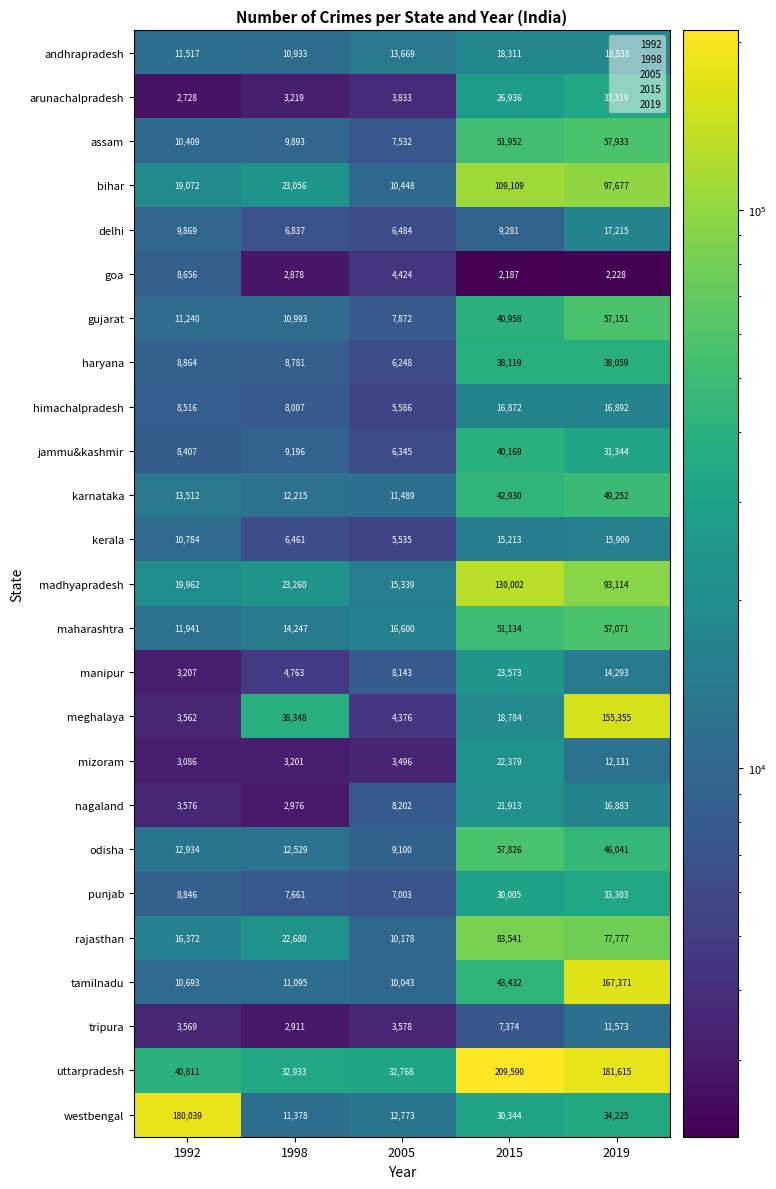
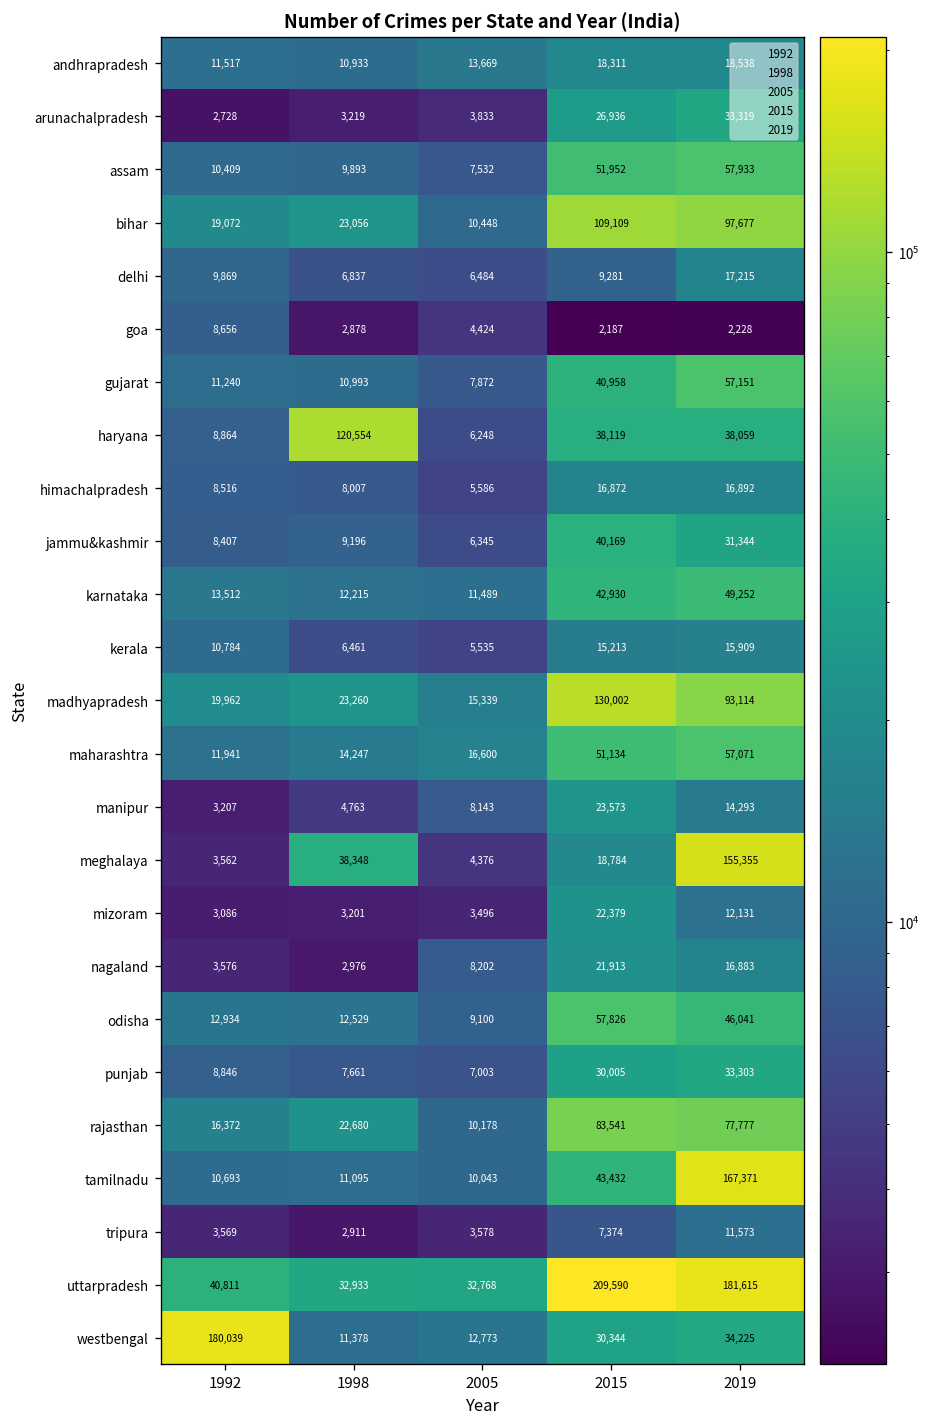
haryana, 1998: 8,781 -> 120,554
